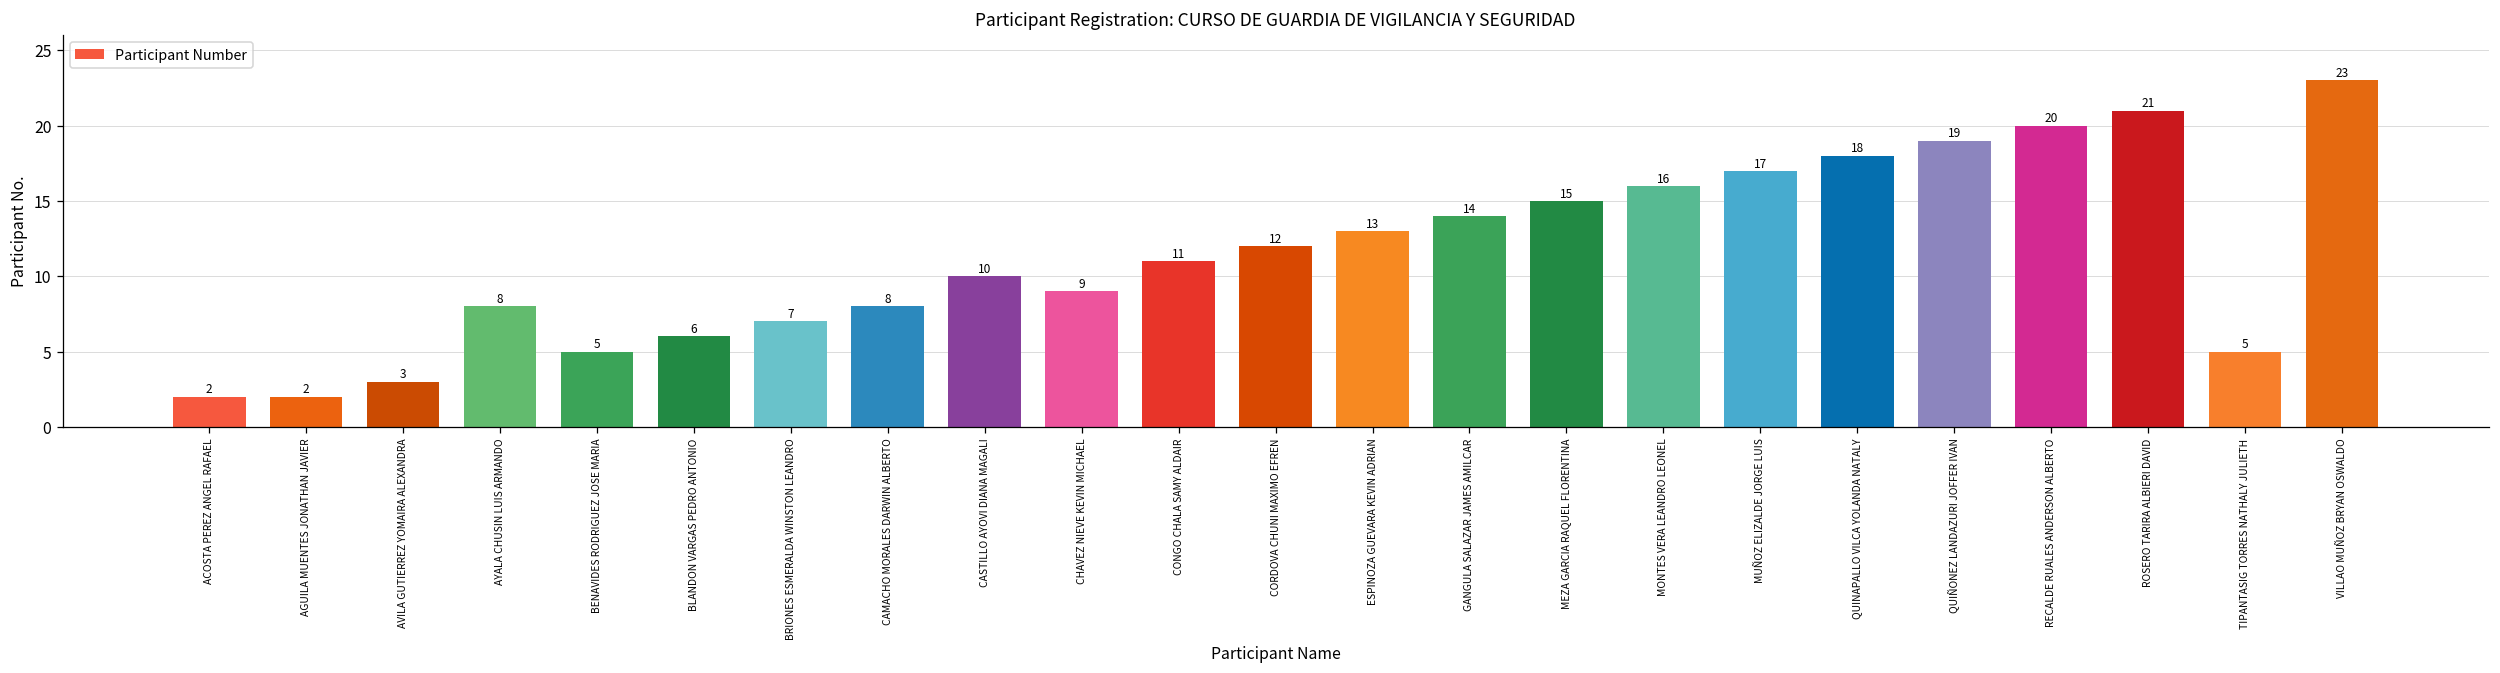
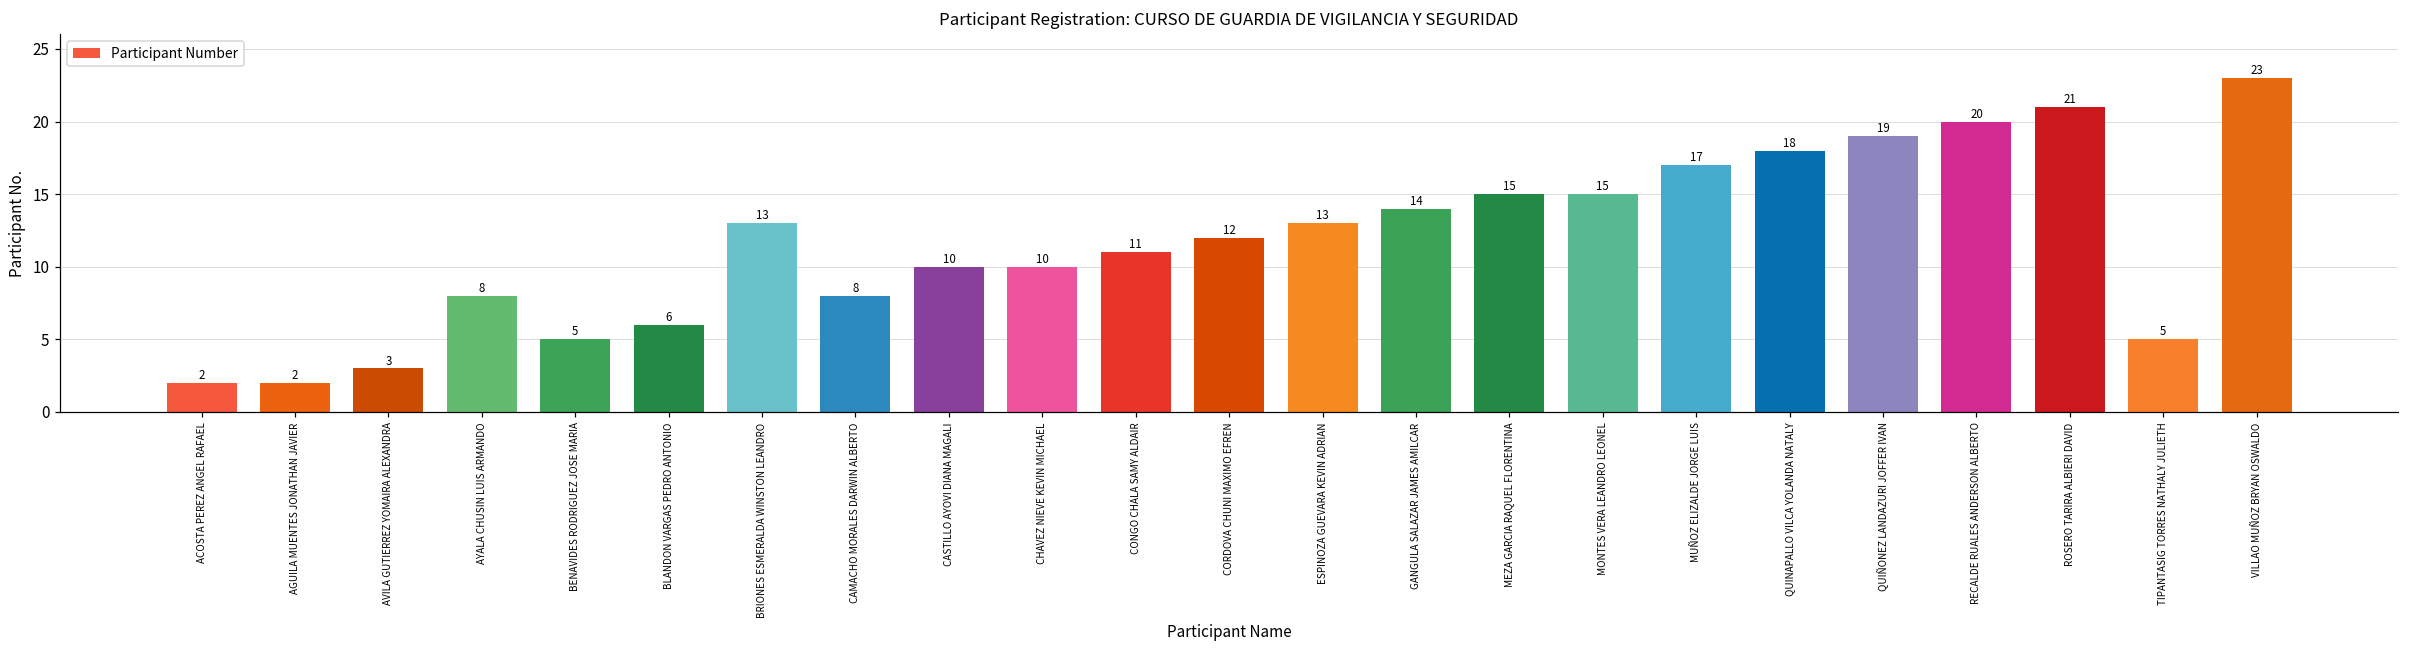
BRIONES ESMERALDA WINSTON LEANDRO: 7 -> 13
CHAVEZ NIEVE KEVIN MICHAEL: 9 -> 10
MONTES VERA LEANDRO LEONEL: 16 -> 15
